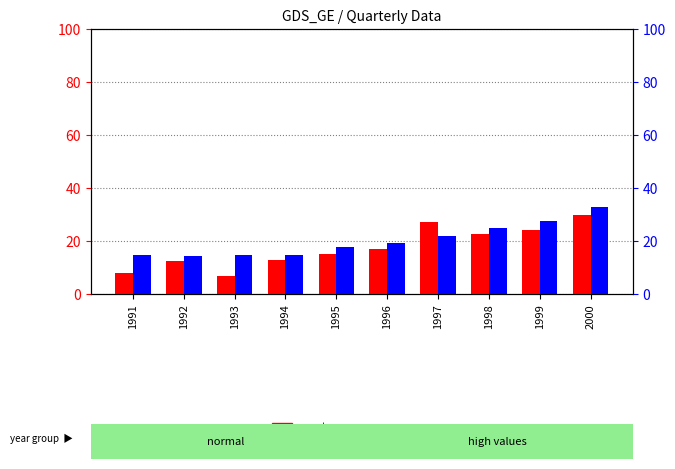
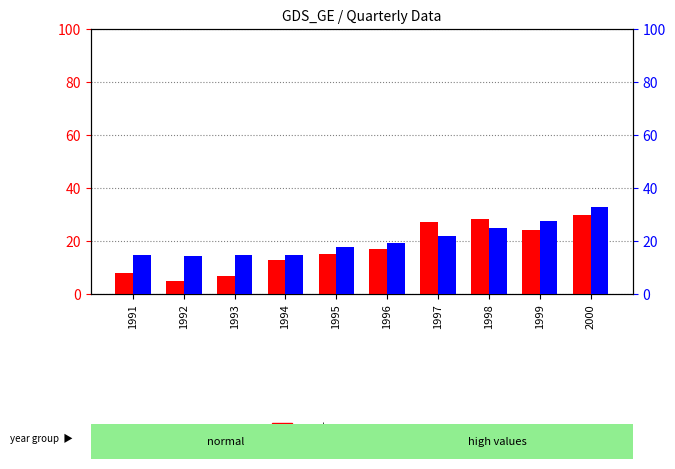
count, 1992: 12 -> 5
count, 1998: 23 -> 28
